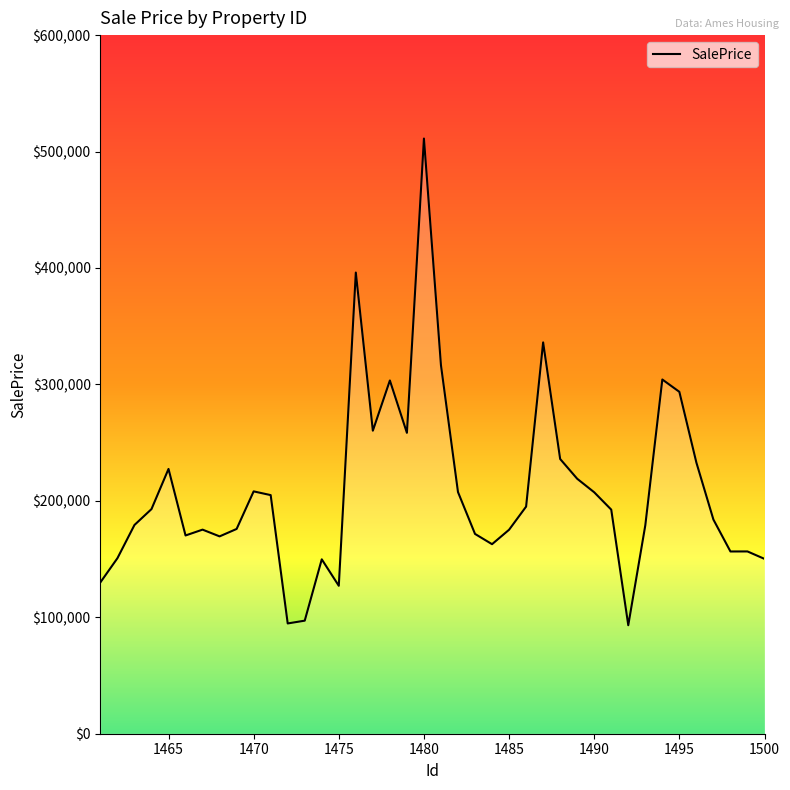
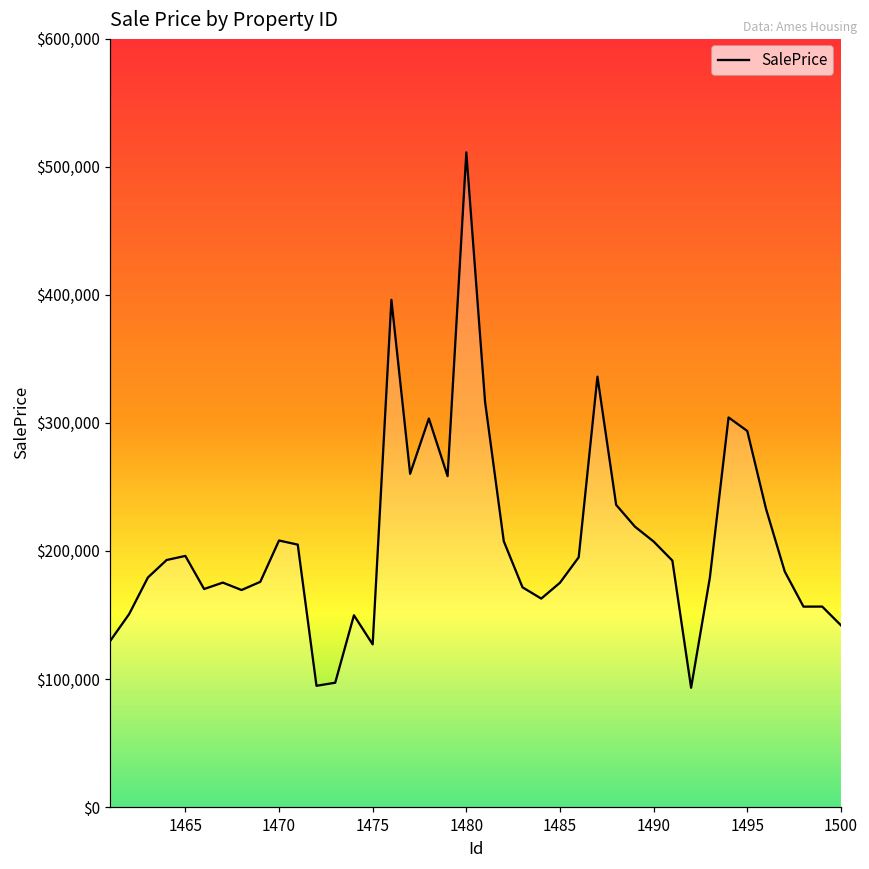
1465: $227,000 -> $196,000
1500: $150,000 -> $142,000
